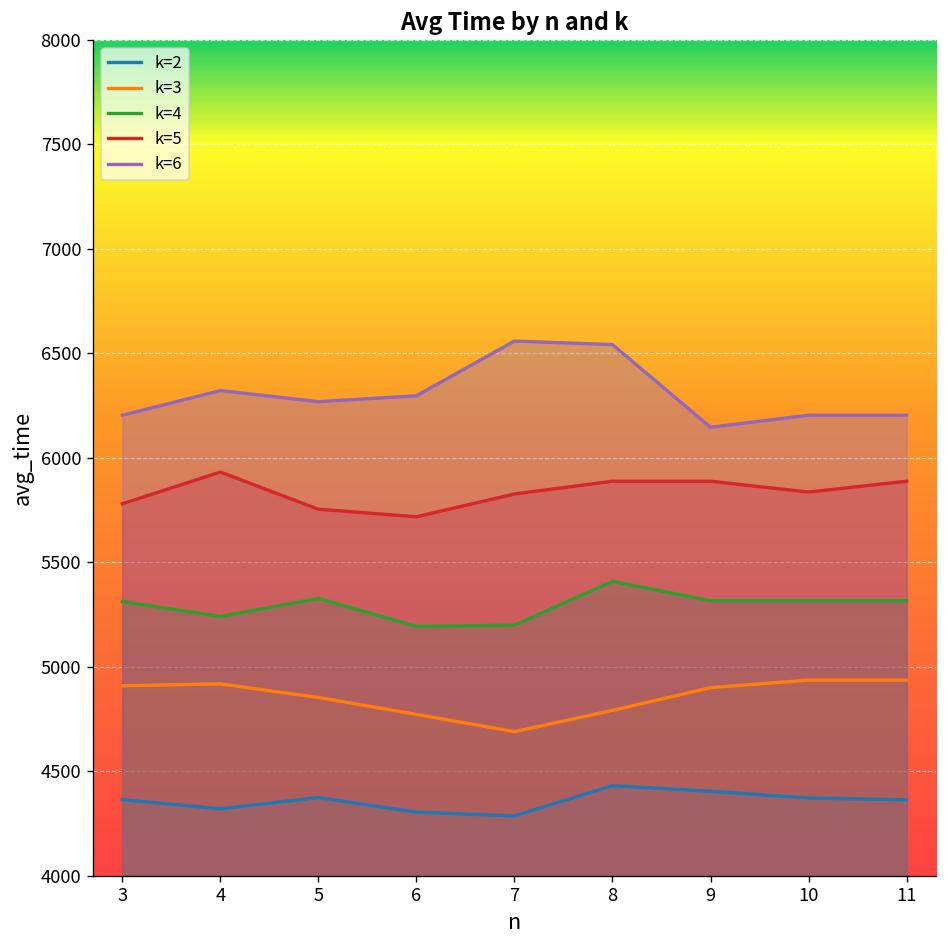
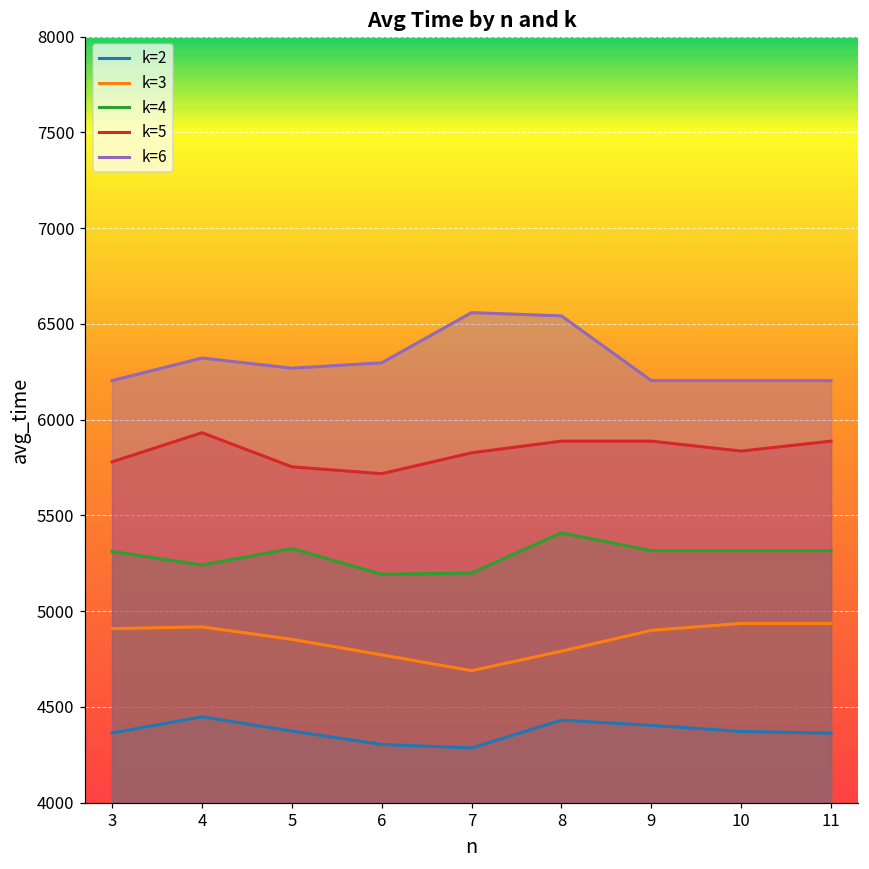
k=2, 4: 4320 -> 4450
k=6, 9: 6150 -> 6200
